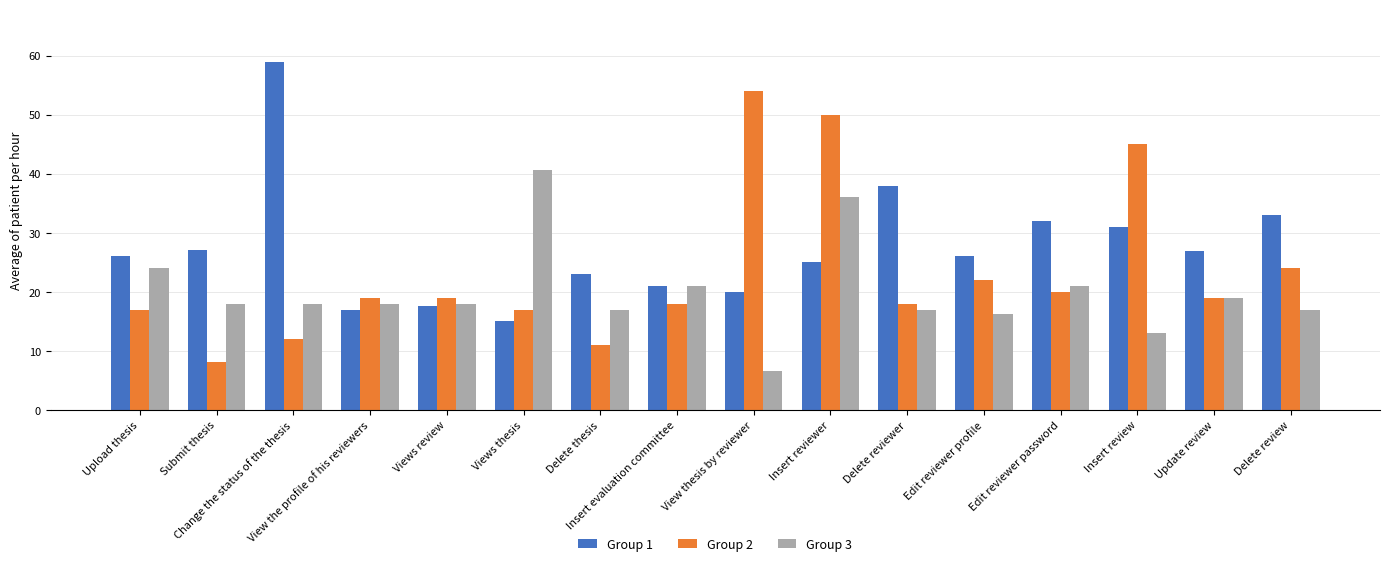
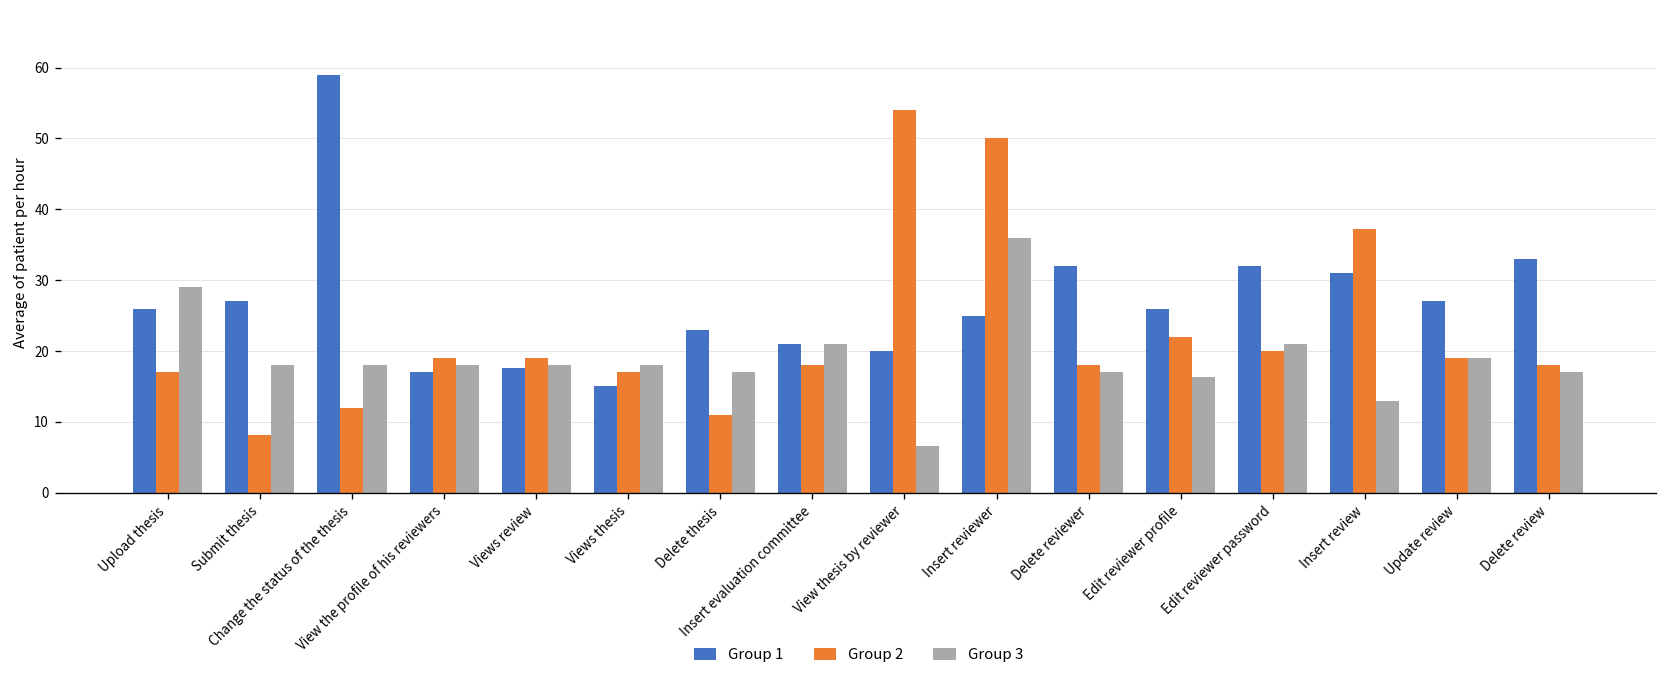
Group 3, Upload thesis: 24 -> 29
Group 3, Views thesis: 41 -> 18
Group 1, Delete reviewer: 38 -> 32
Group 2, Insert review: 45 -> 37
Group 2, Delete review: 24 -> 18
